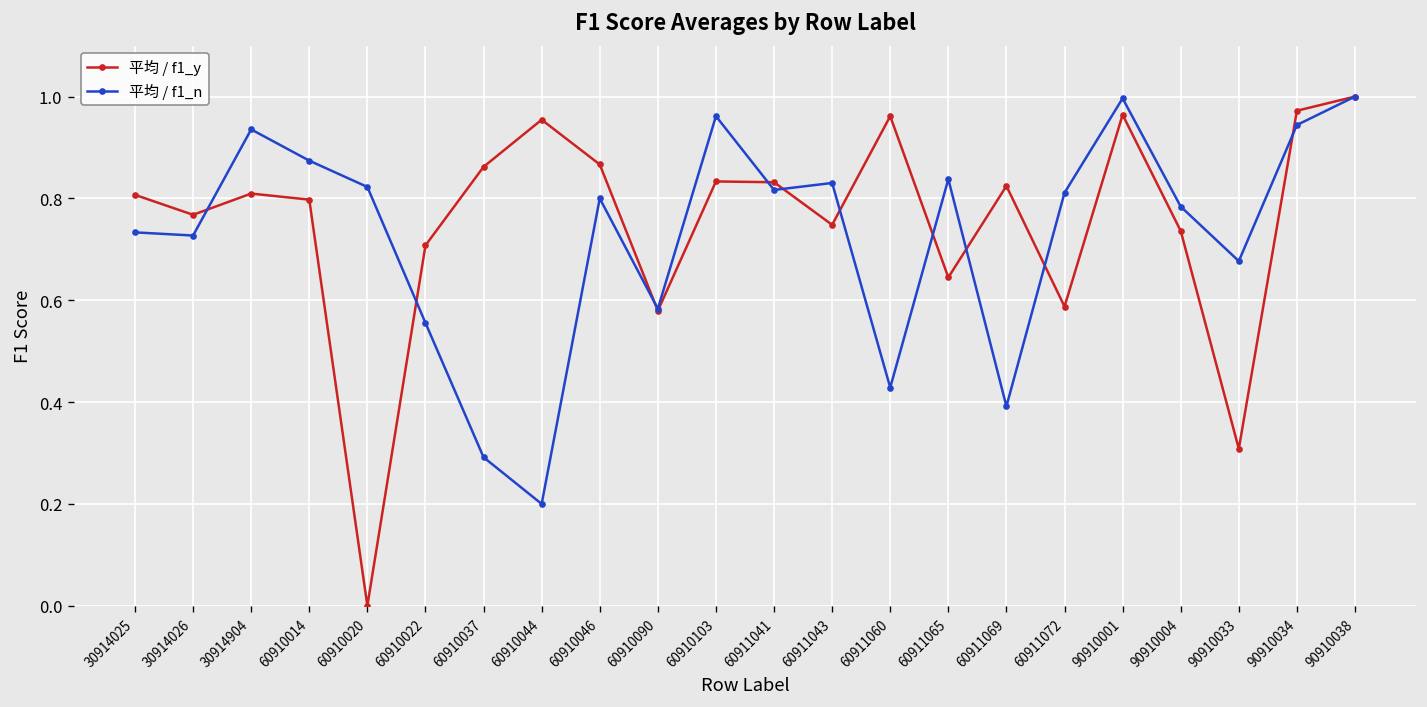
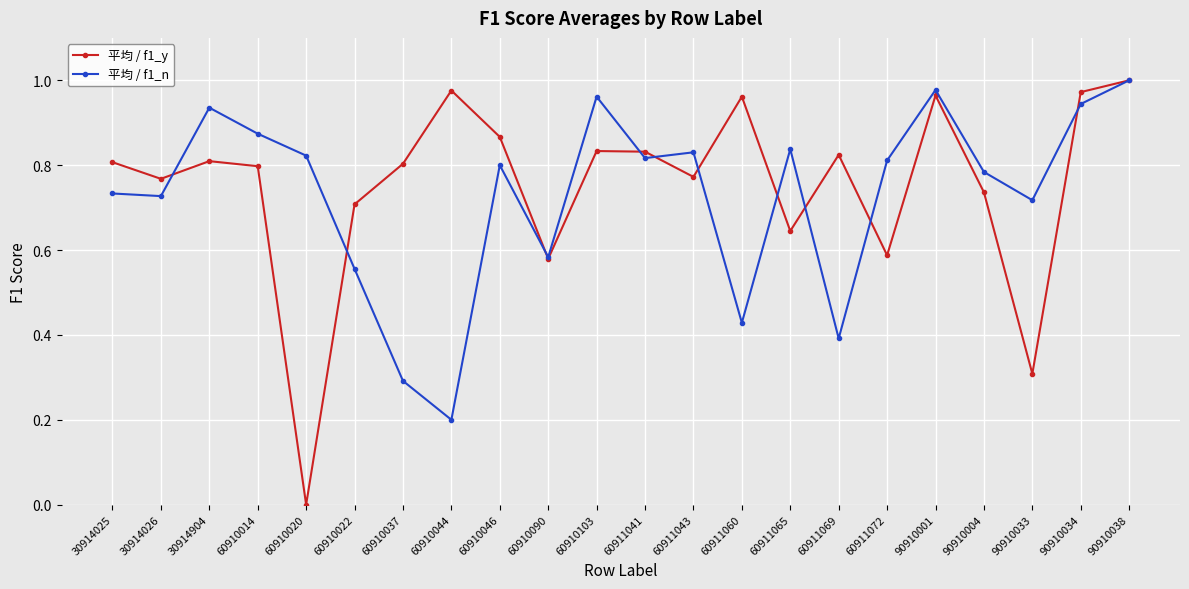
平均 / f1_y, 60910037: 0.86 -> 0.80
平均 / f1_y, 60910044: 0.95 -> 0.98
平均 / f1_y, 60911043: 0.75 -> 0.77
平均 / f1_n, 90910001: 1.00 -> 0.98
平均 / f1_n, 90910033: 0.68 -> 0.72
